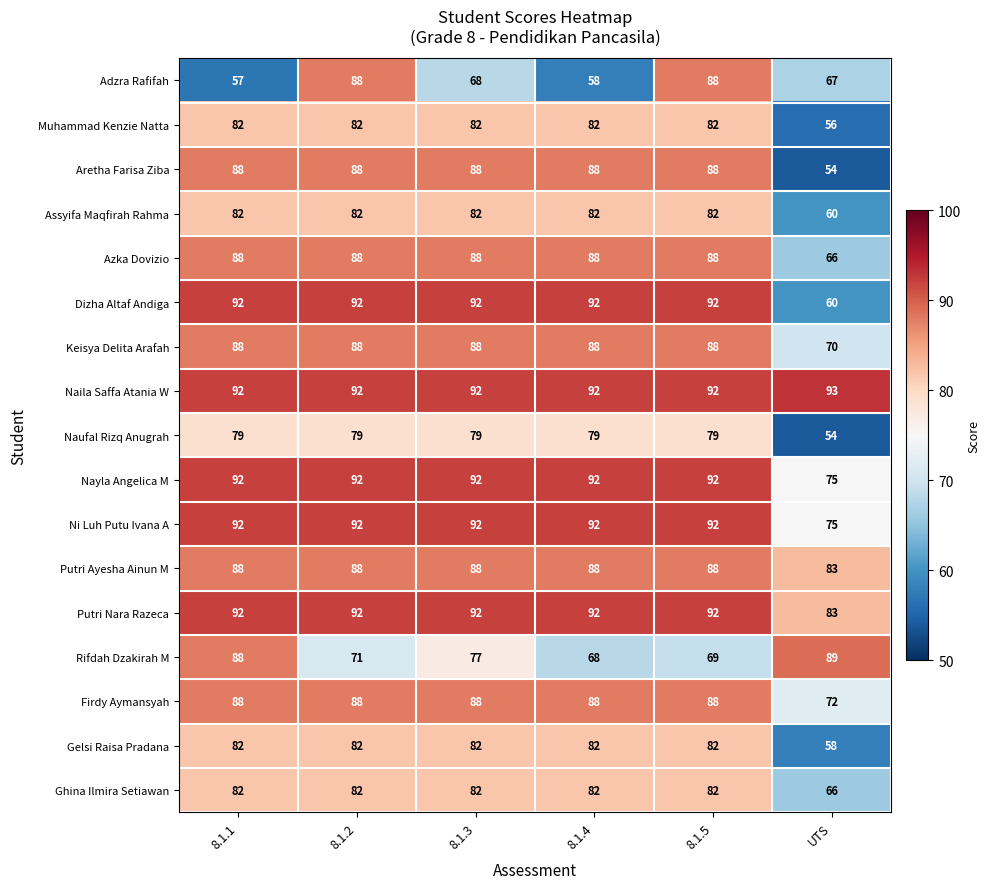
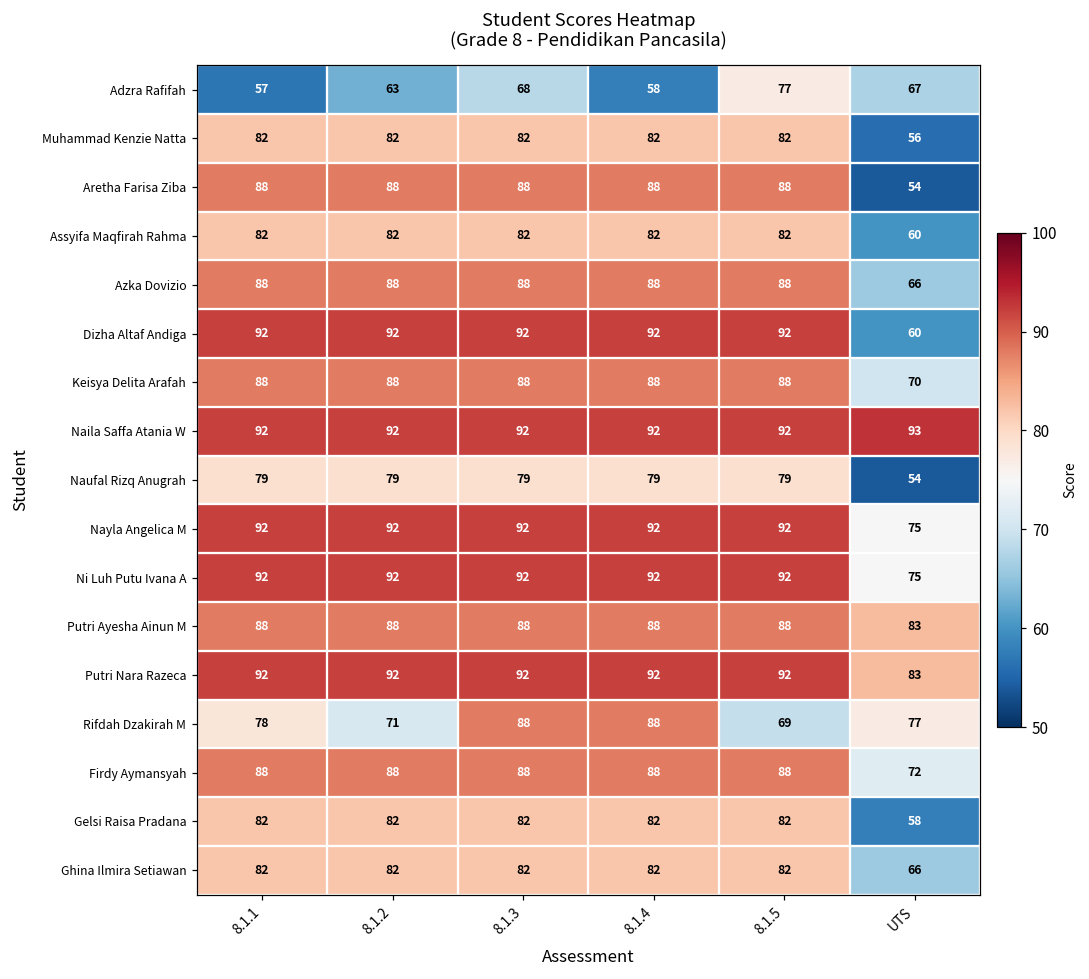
Adzra Rafifah, 8.1.2: 88 -> 63
Adzra Rafifah, 8.1.5: 88 -> 77
Rifdah Dzakirah M, 8.1.1: 88 -> 78
Rifdah Dzakirah M, 8.1.3: 77 -> 88
Rifdah Dzakirah M, 8.1.4: 68 -> 88
Rifdah Dzakirah M, UTS: 89 -> 77
